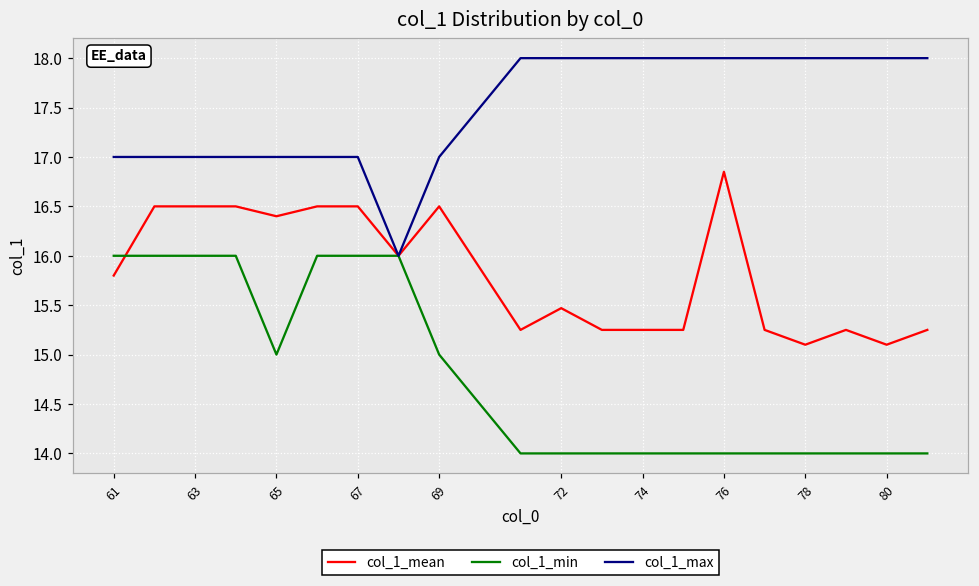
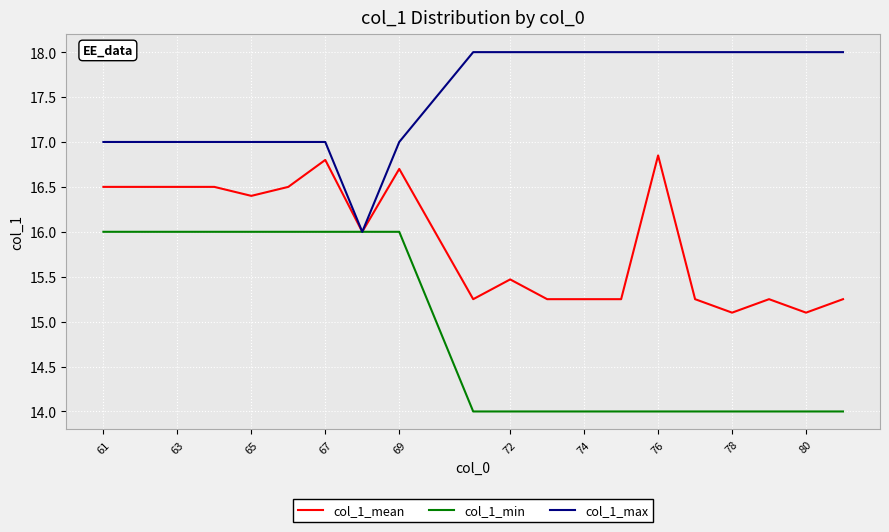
col_1_mean, 61: 15.8 -> 16.5
col_1_min, 65: 15 -> 16
col_1_mean, 67: 16.5 -> 16.8
col_1_mean, 69: 16.5 -> 16.7
col_1_min, 69: 15 -> 16
